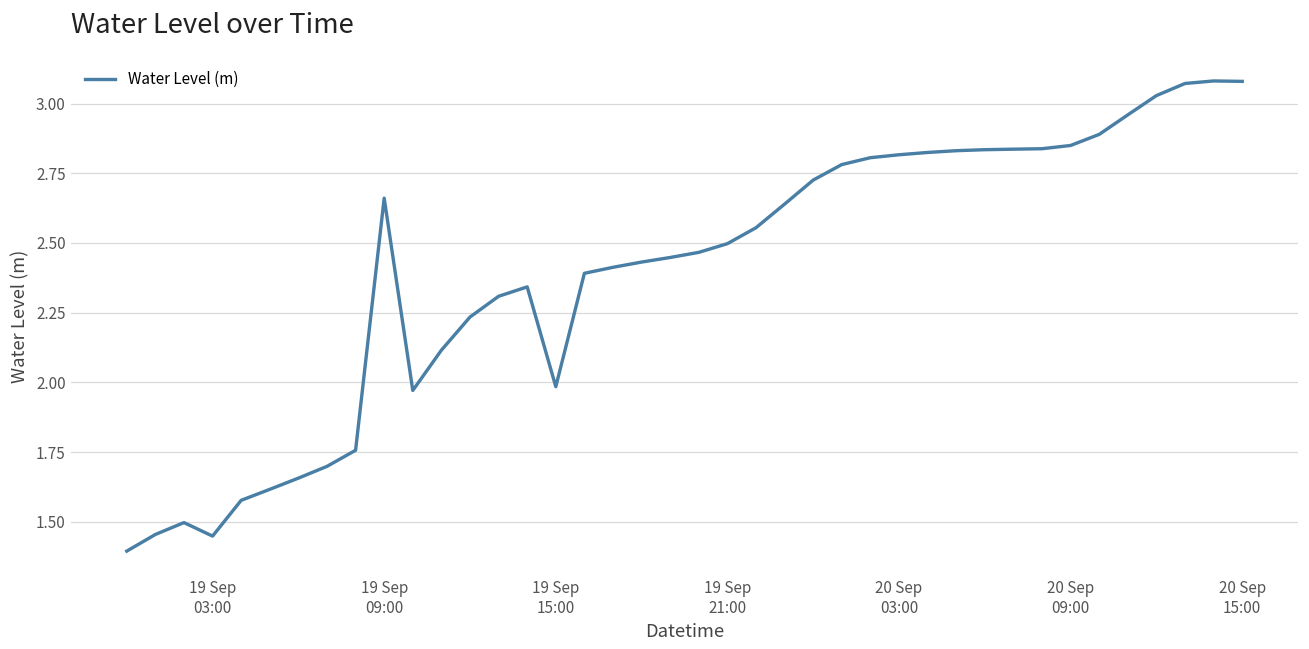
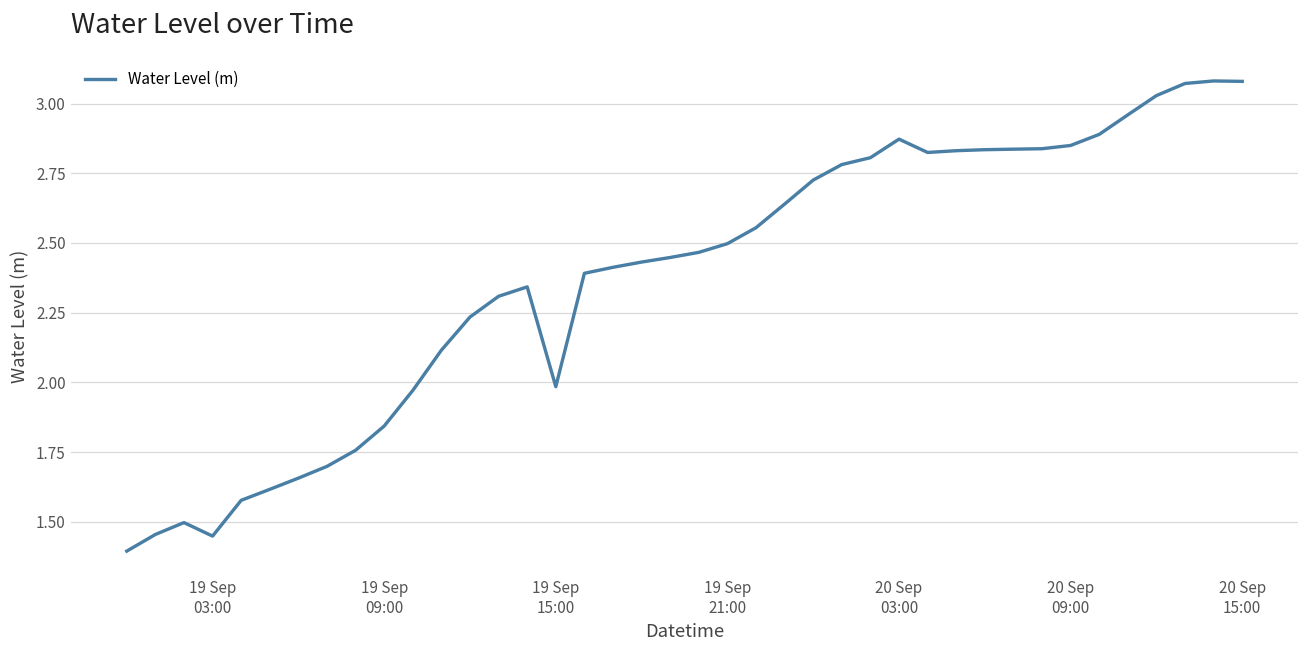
19 Sep 09:00: 2.66 -> 1.84
20 Sep 03:00: 2.82 -> 2.87
